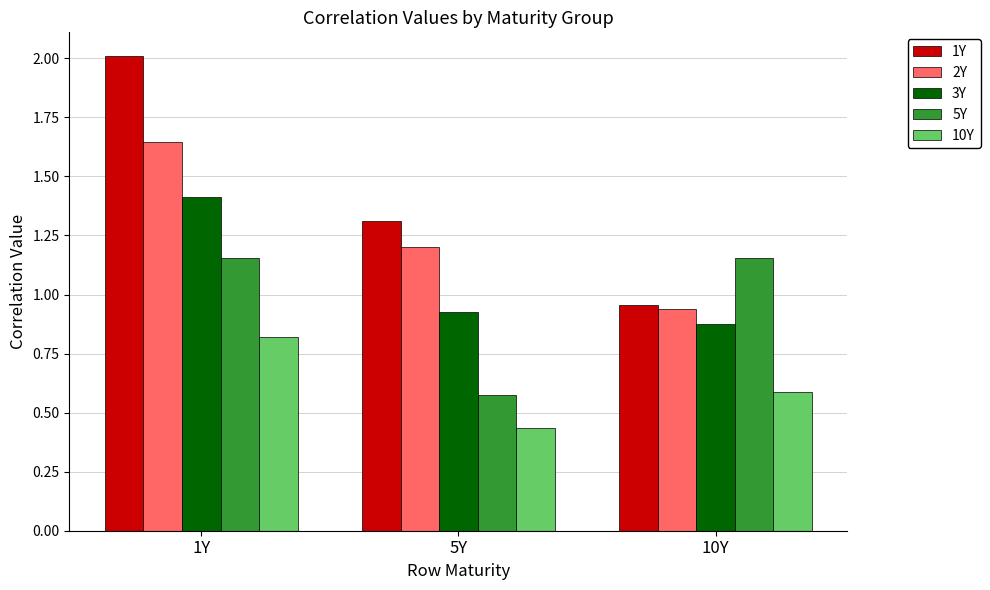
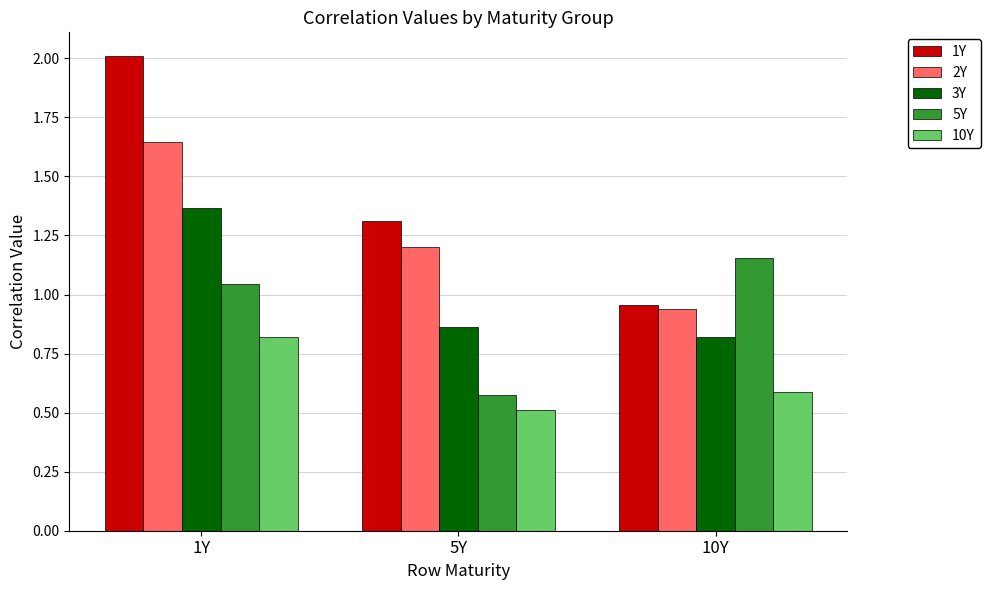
3Y, 1Y: 1.41 -> 1.36
5Y, 1Y: 1.16 -> 1.04
3Y, 5Y: 0.93 -> 0.86
10Y, 5Y: 0.43 -> 0.51
3Y, 10Y: 0.88 -> 0.82
